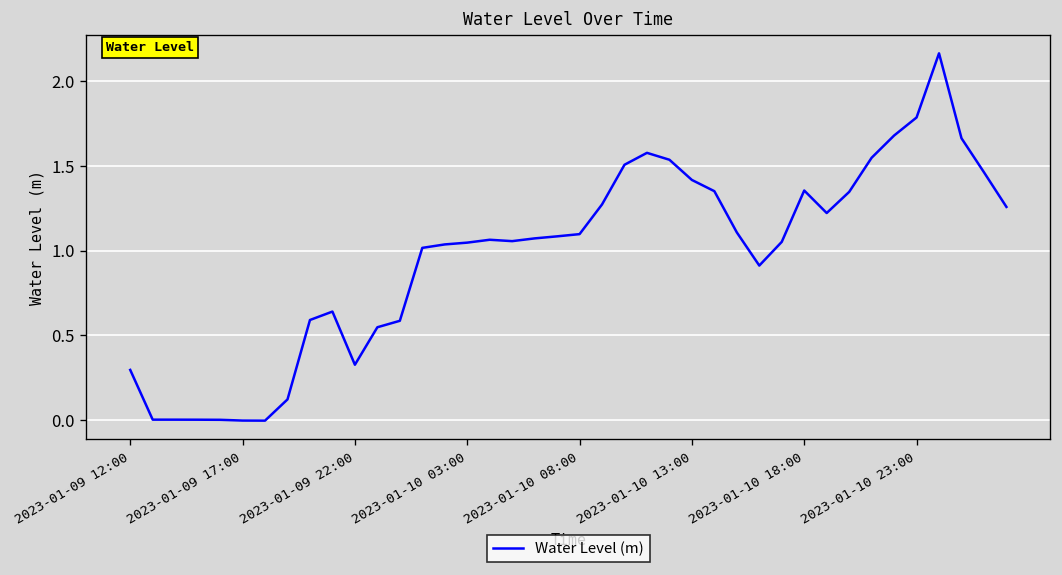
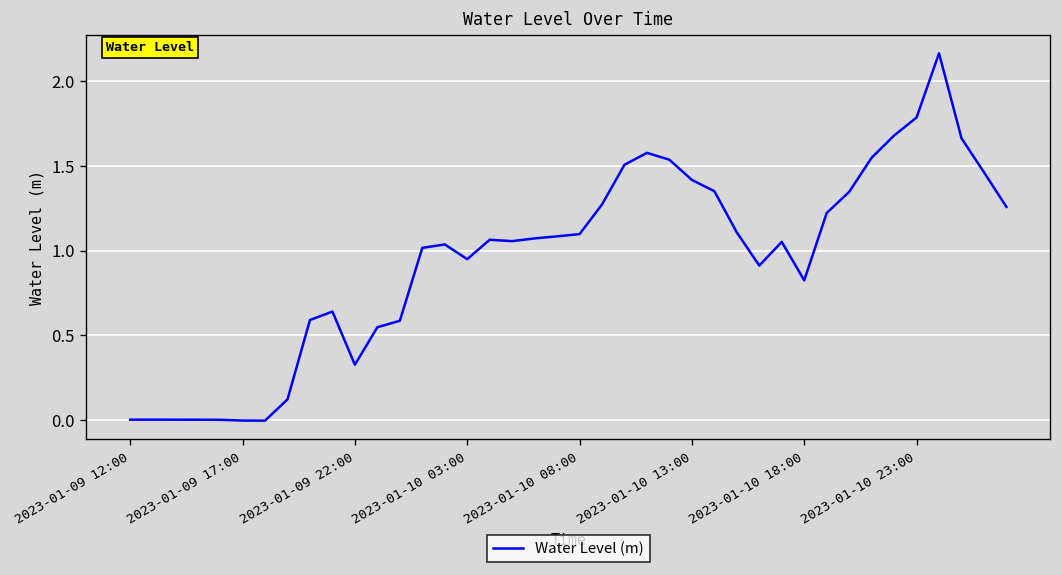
2023-01-09 12:00: 0.30 -> 0.00
2023-01-10 03:00: 1.05 -> 0.95
2023-01-10 18:00: 1.35 -> 0.82
